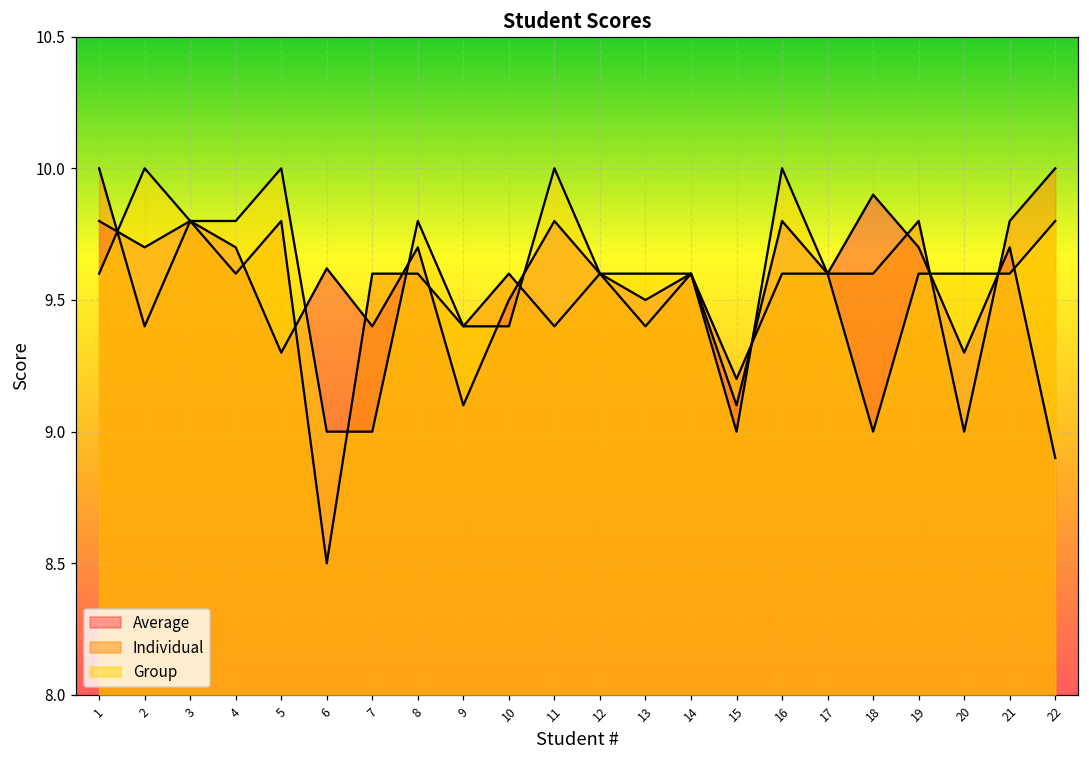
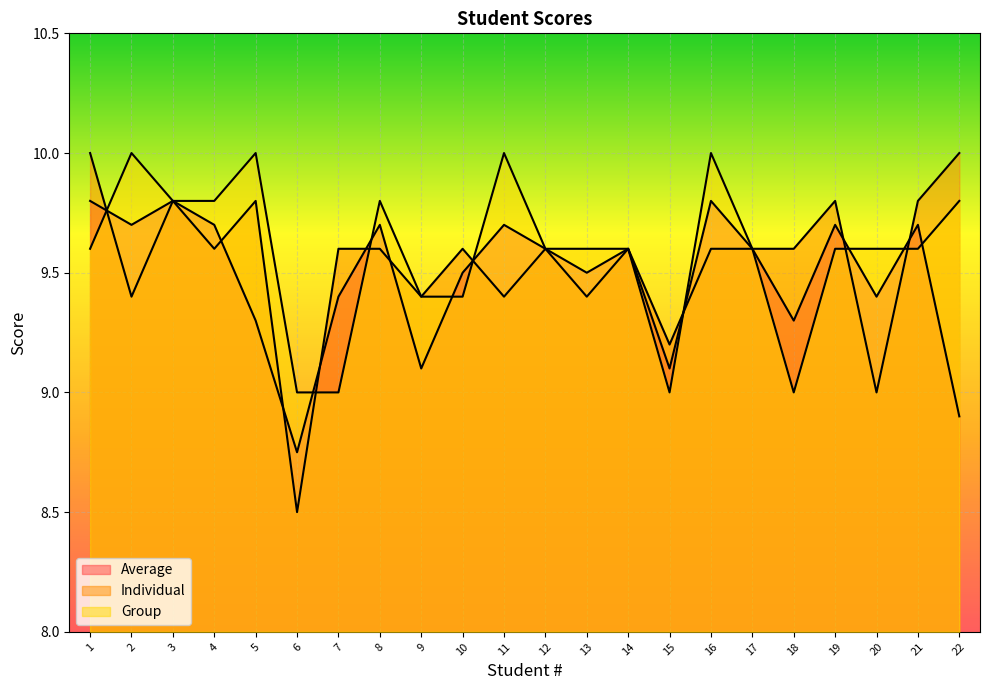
Average, 6: 9.62 -> 8.75
Average, 11: 9.8 -> 9.7
Average, 18: 9.9 -> 9.3
Average, 20: 9.3 -> 9.4
